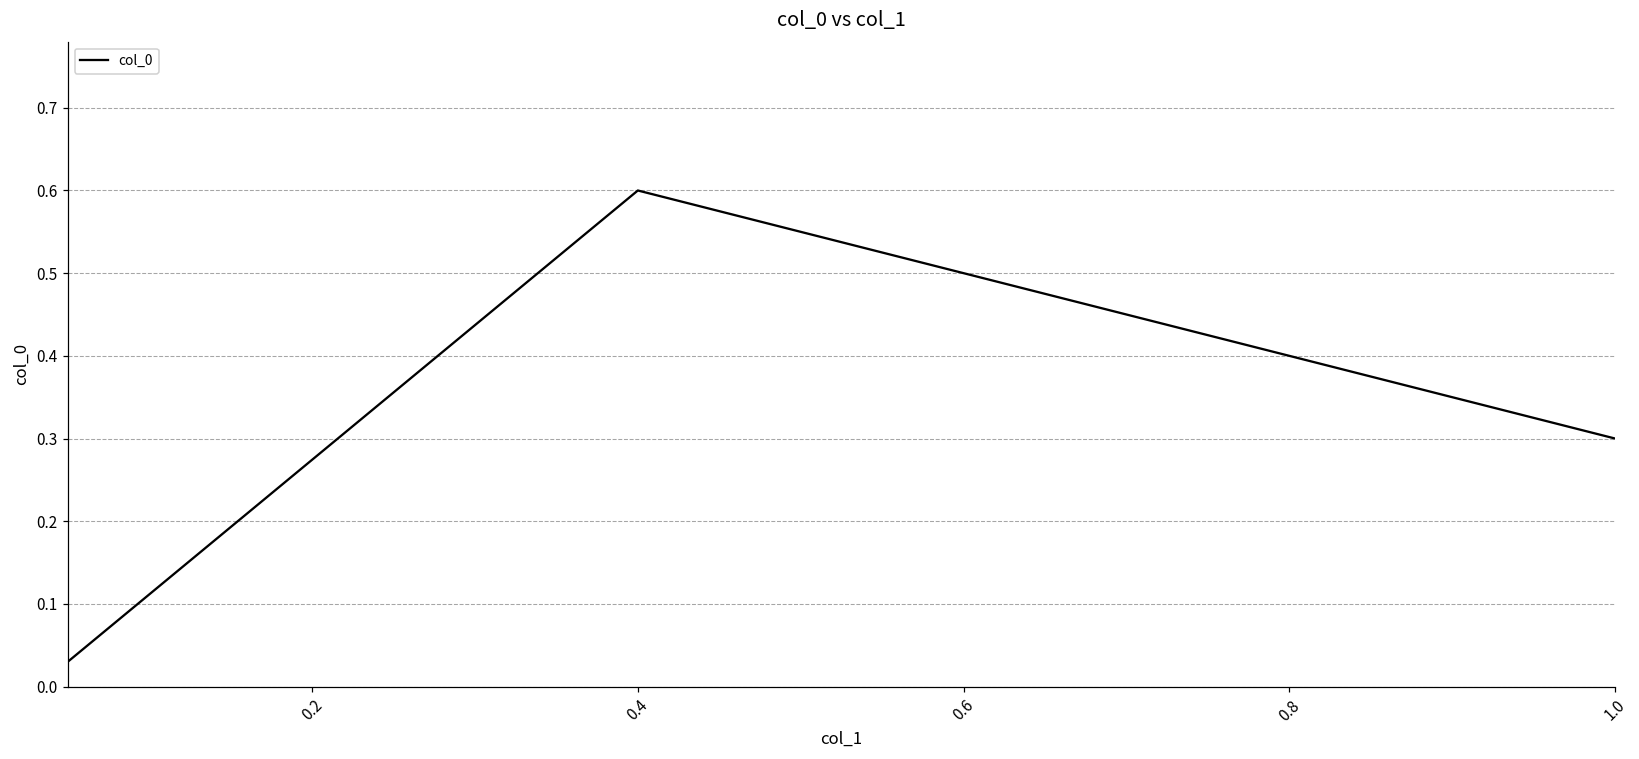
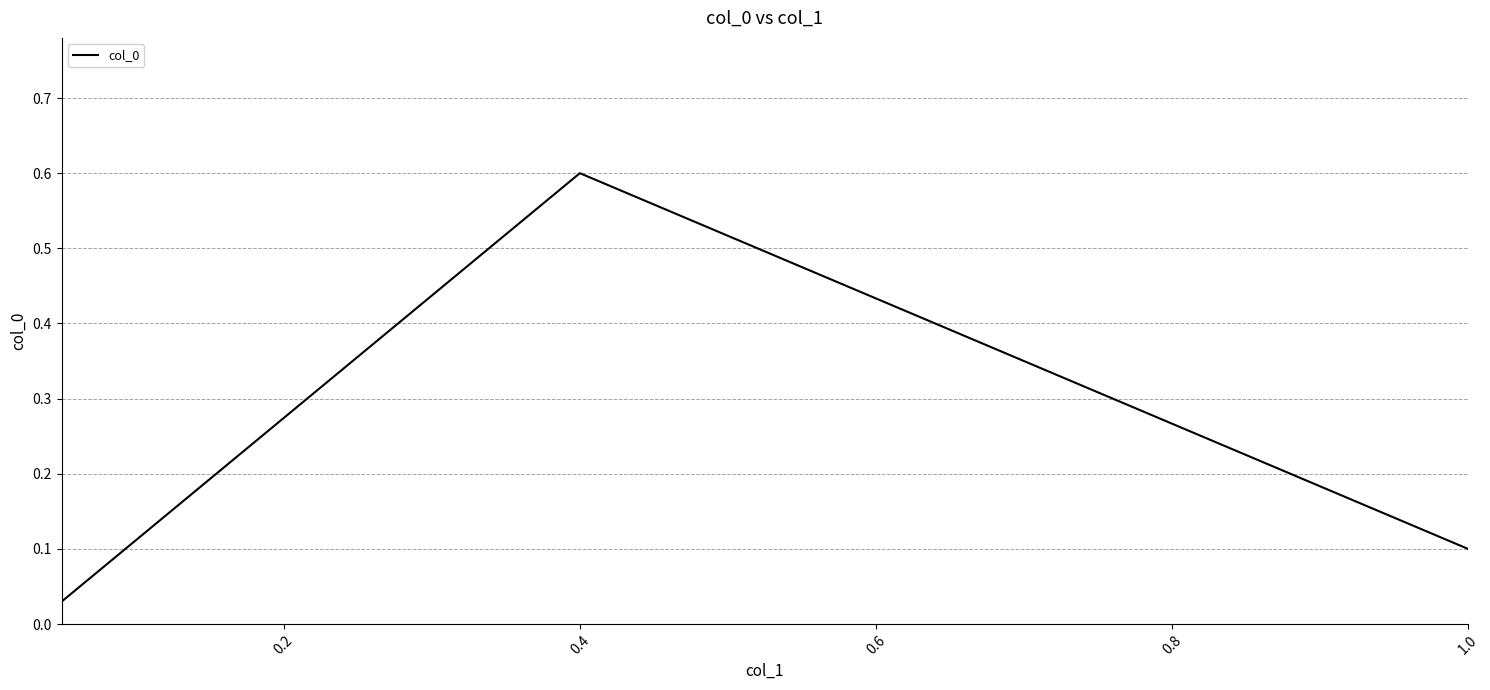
1.0: 0.3 -> 0.1
